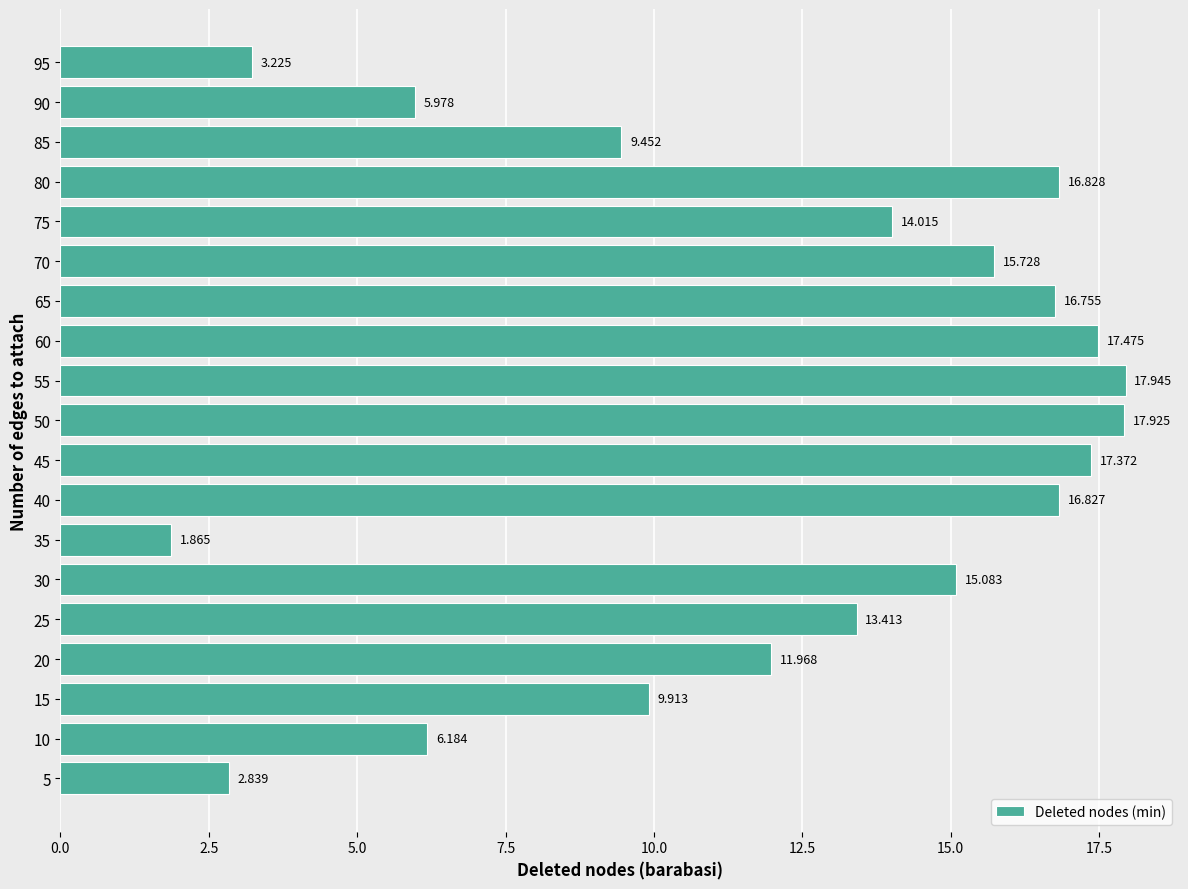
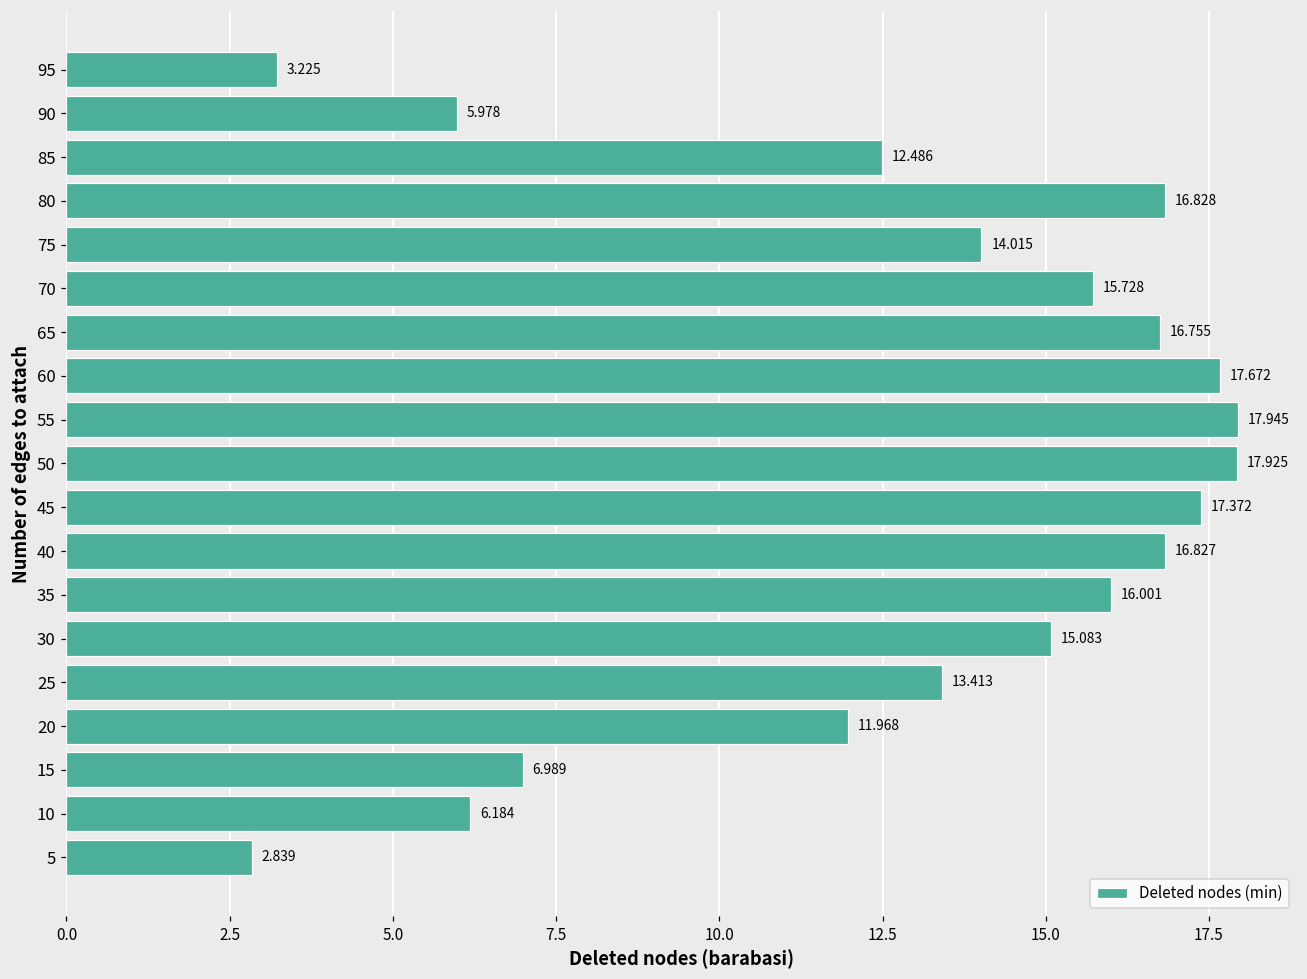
85: 9.452 -> 12.486
60: 17.475 -> 17.672
35: 1.865 -> 16.001
15: 9.913 -> 6.989
